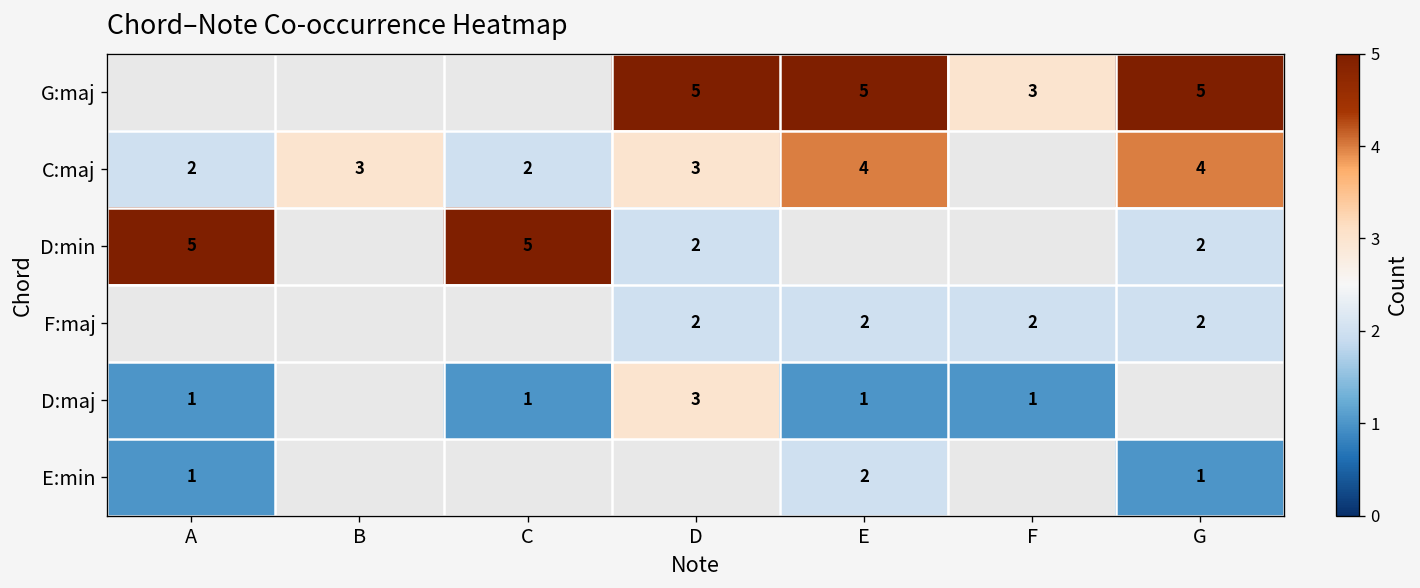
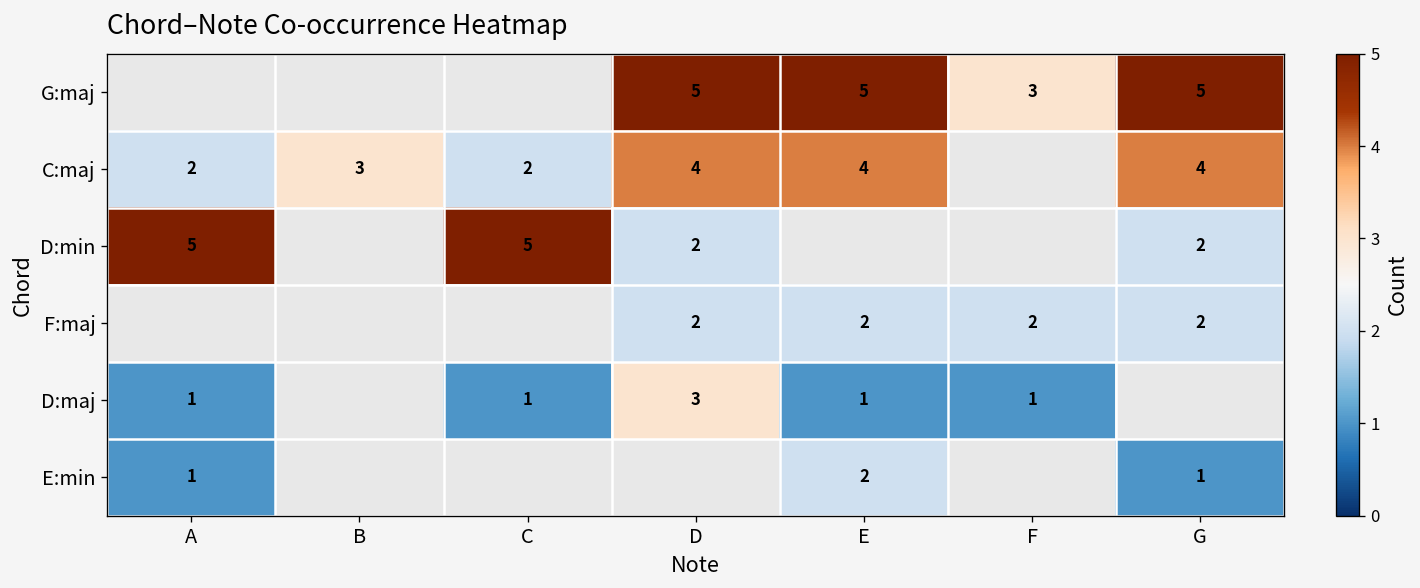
C:maj, D: 3 -> 4
